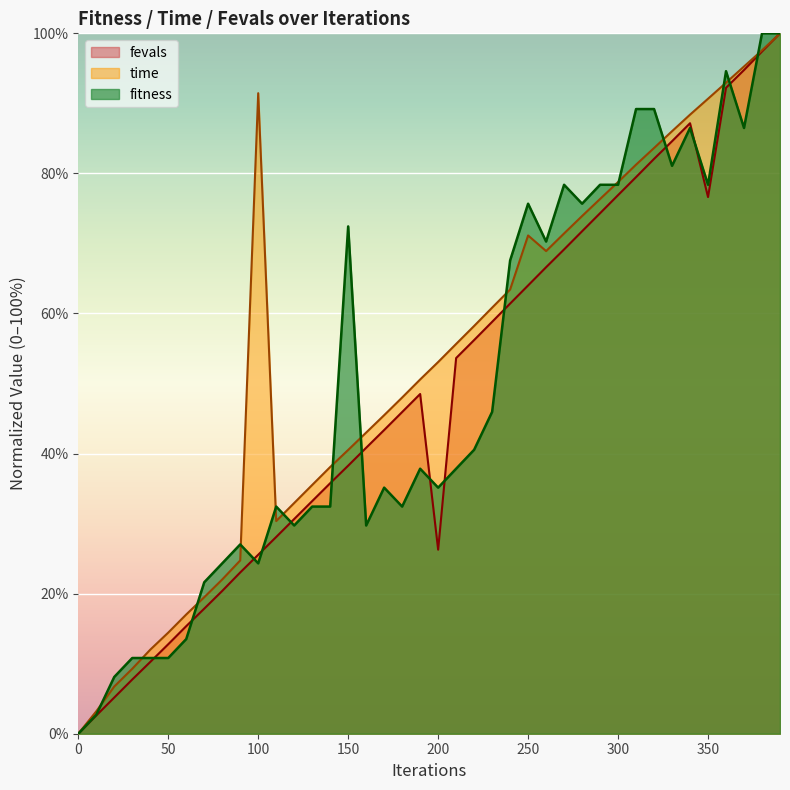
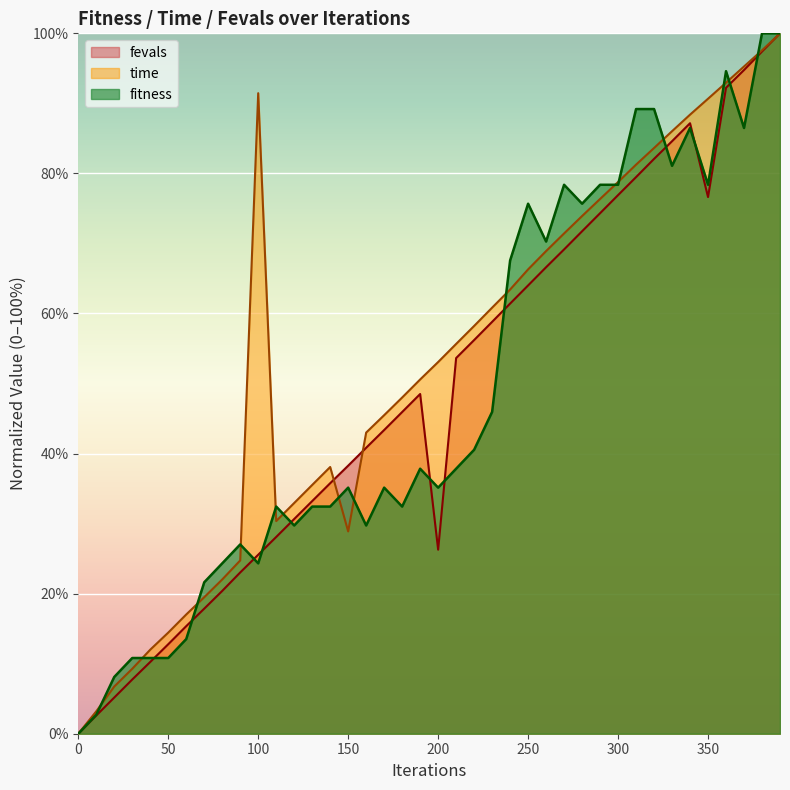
time, 150: 41% -> 29%
fitness, 150: 72% -> 35%
time, 250: 71% -> 66%
